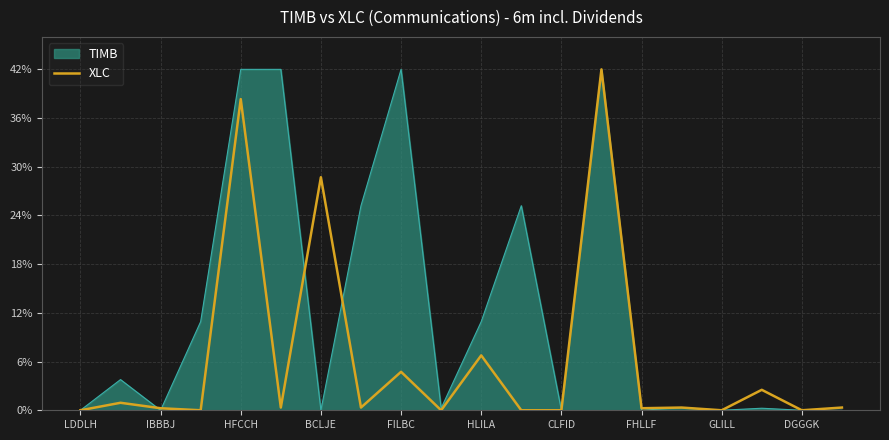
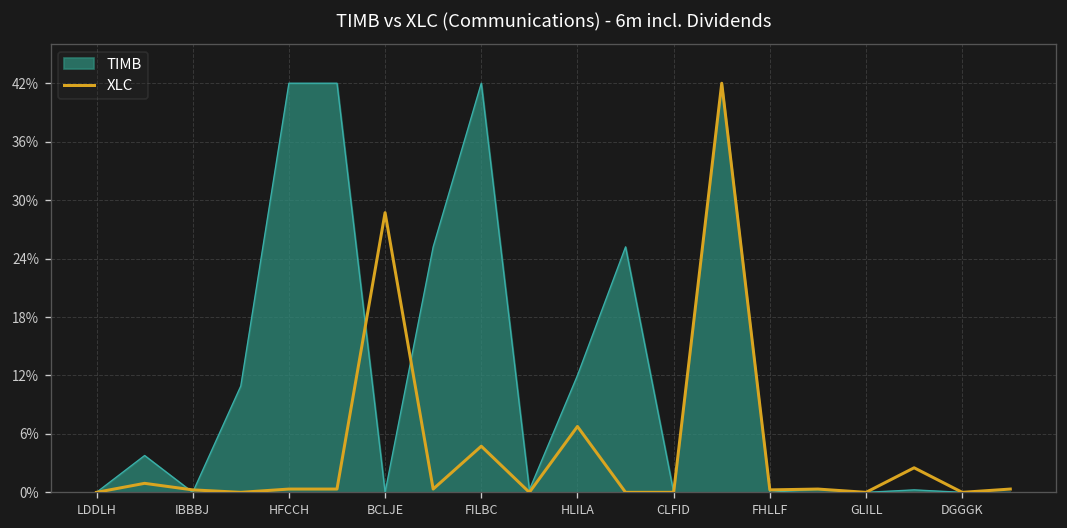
XLC, HFCCH: 38% -> 0%
TIMB, HLILA: 11% -> 12%
